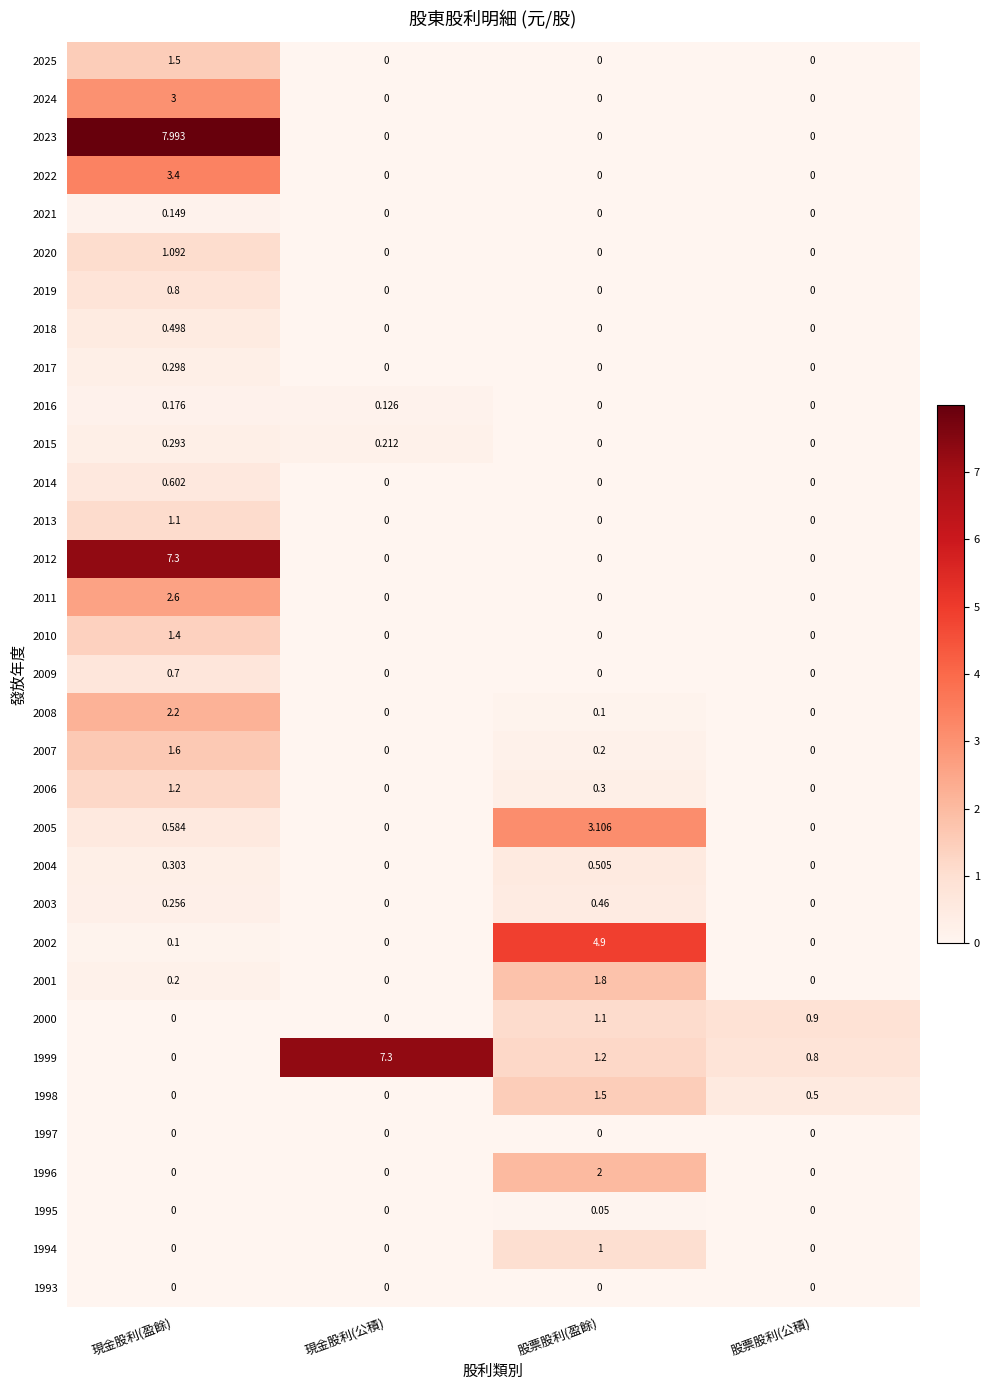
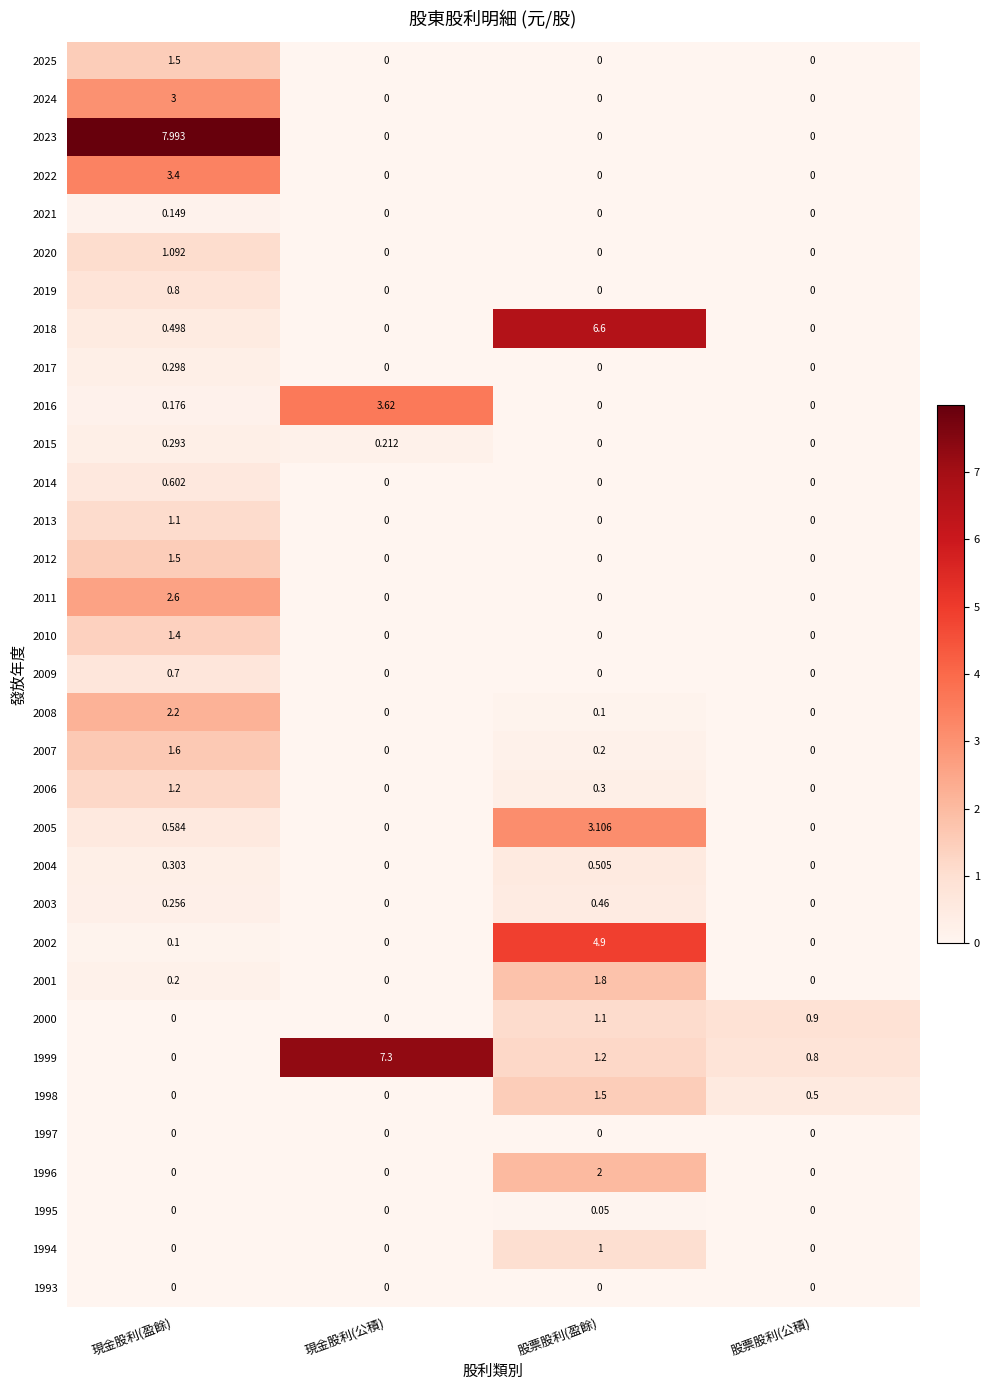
2018, 股票股利(盈餘): 0 -> 6.6
2016, 現金股利(公積): 0.126 -> 3.62
2012, 現金股利(盈餘): 7.3 -> 1.5
